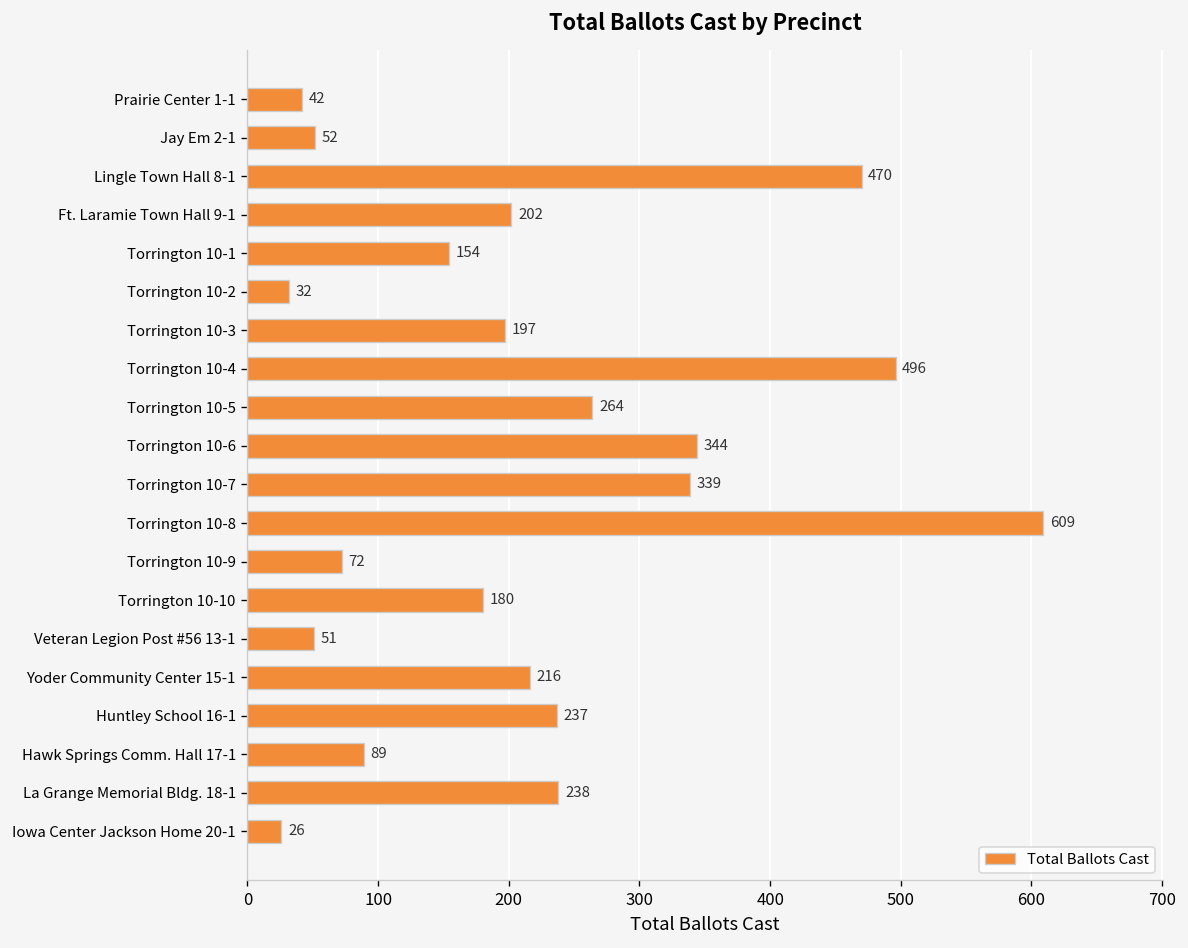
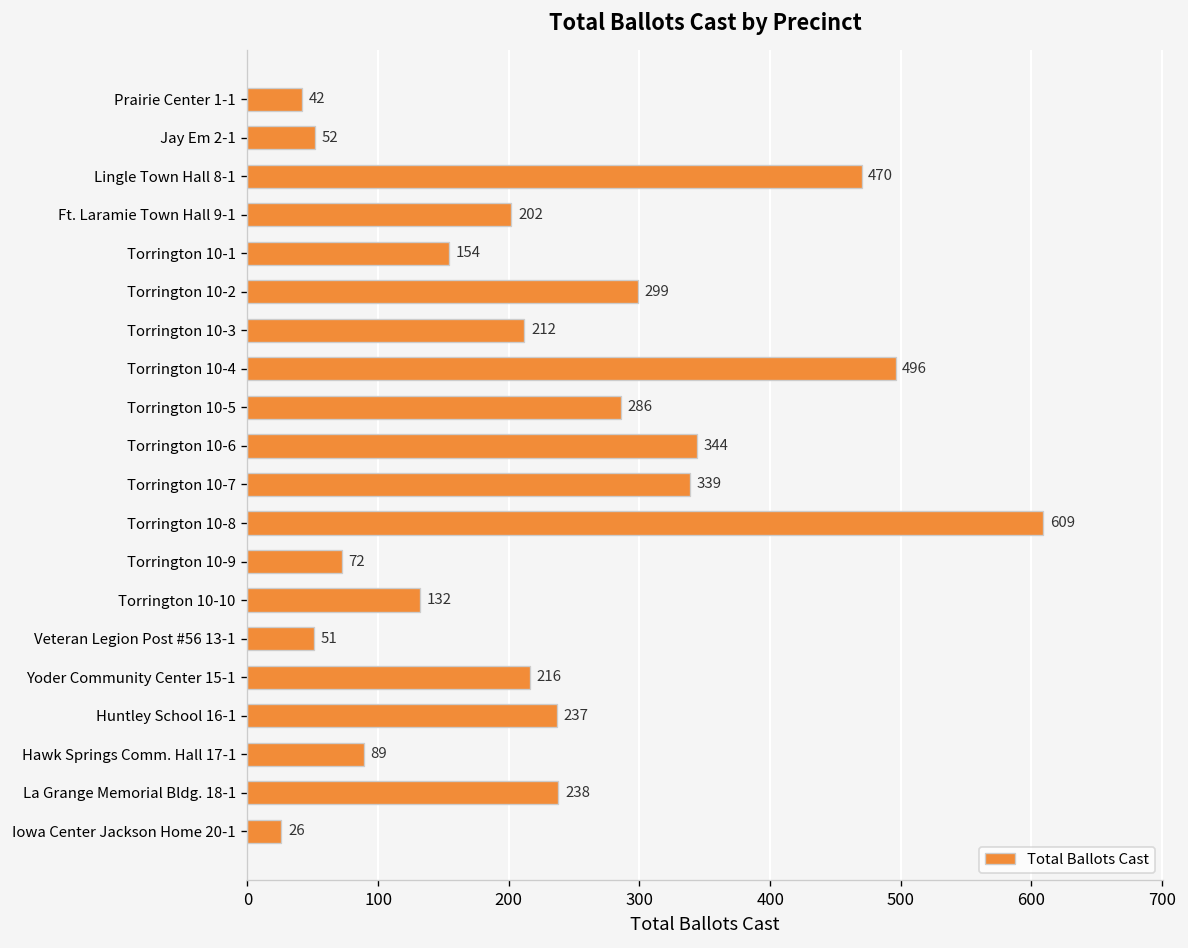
Torrington 10-2: 32 -> 299
Torrington 10-3: 197 -> 212
Torrington 10-5: 264 -> 286
Torrington 10-10: 180 -> 132
